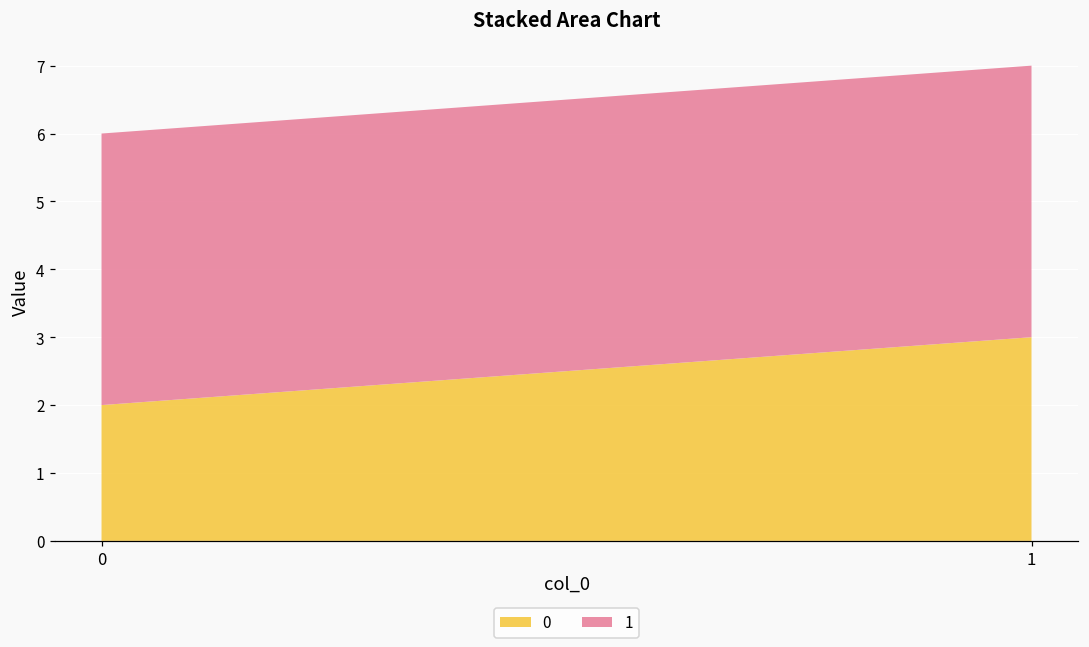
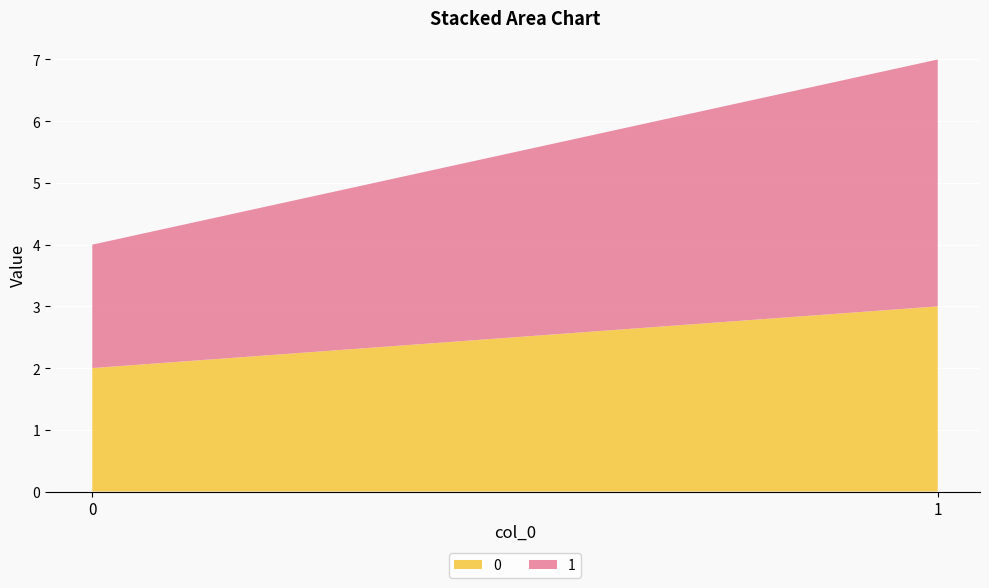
1, 0: 4 -> 2
